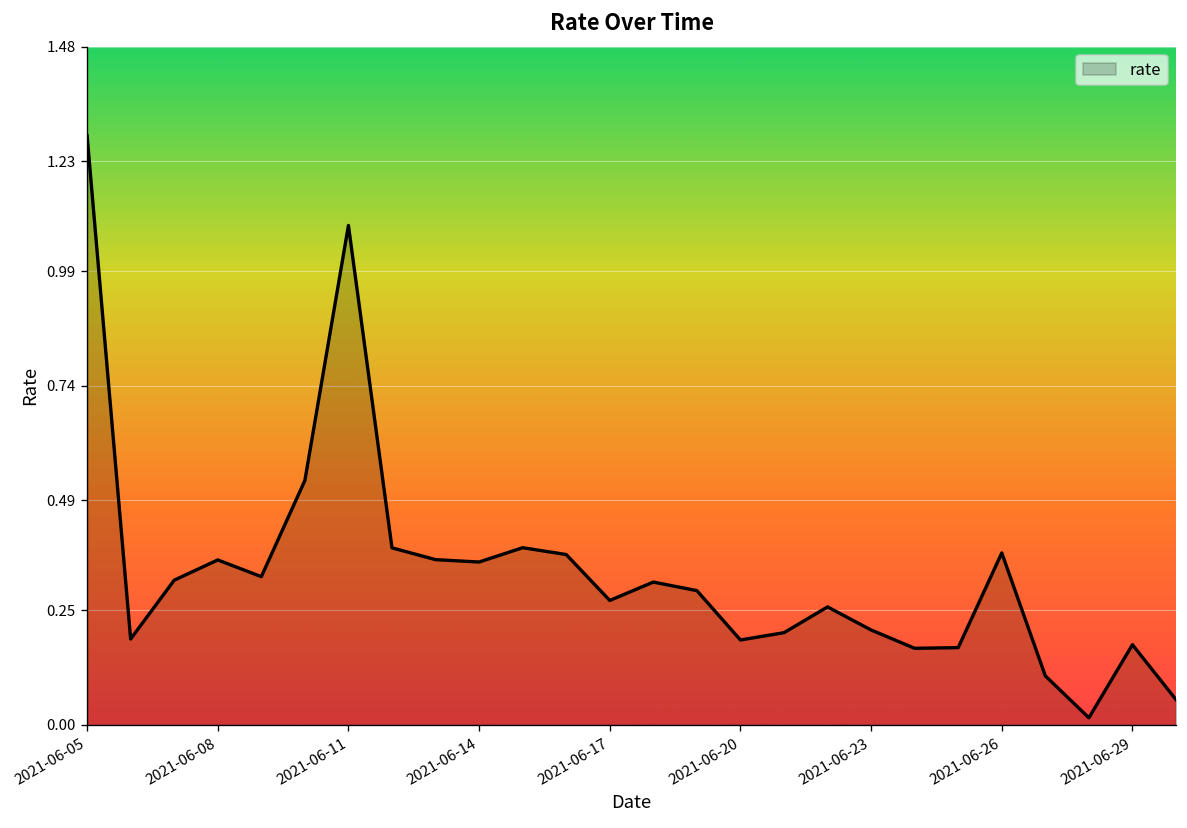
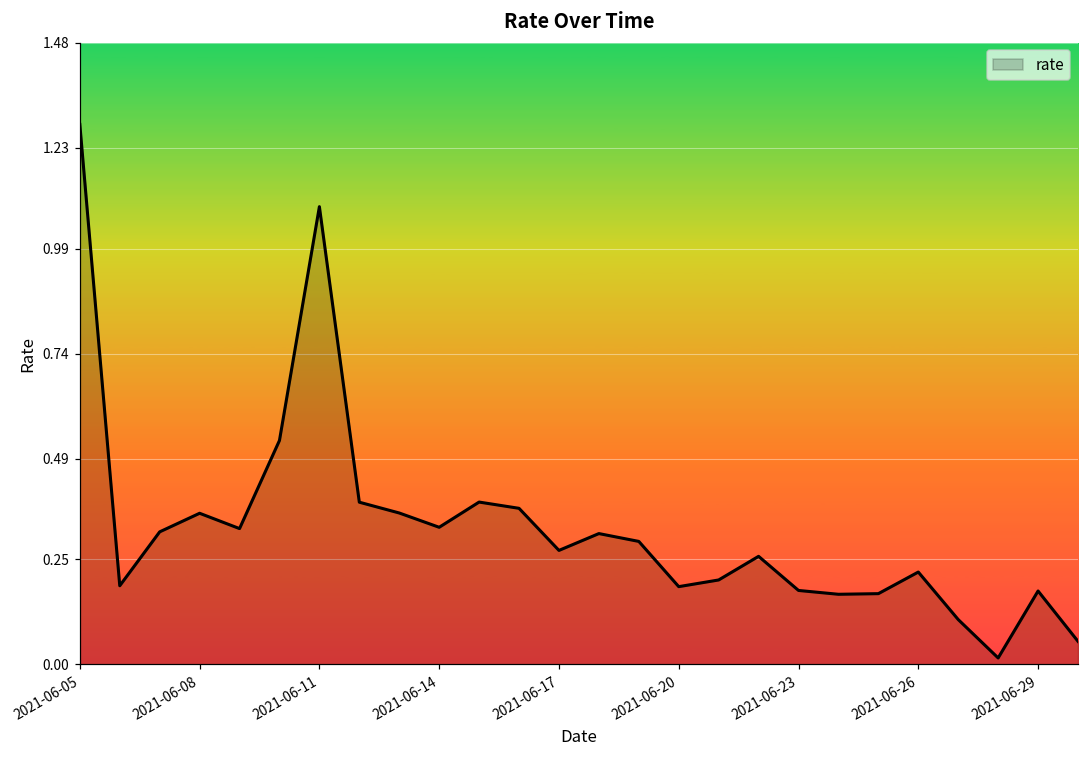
2021-06-14: 0.36 -> 0.33
2021-06-23: 0.21 -> 0.18
2021-06-26: 0.38 -> 0.22
